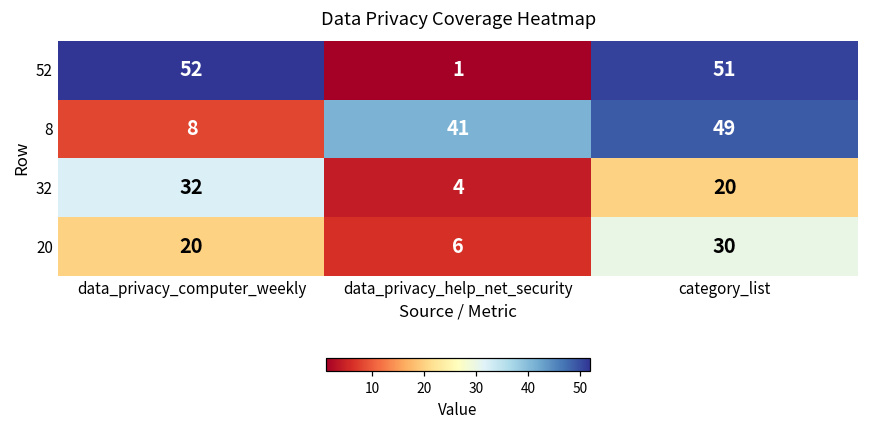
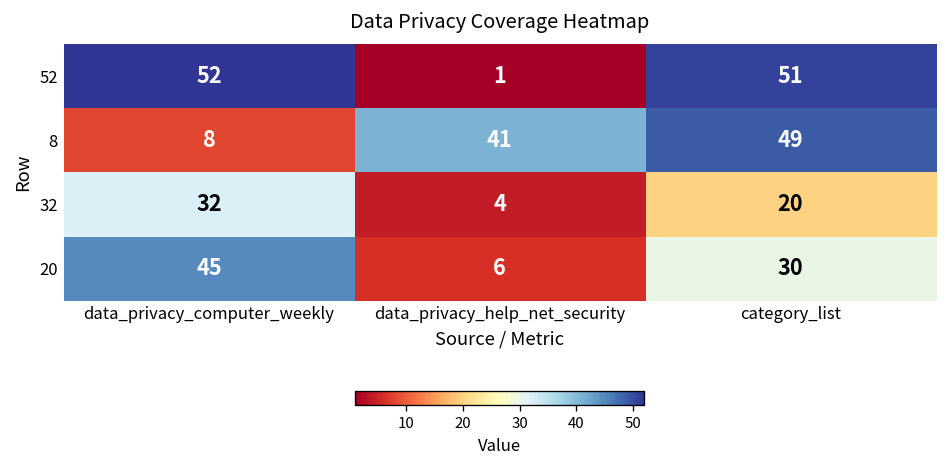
20, data_privacy_computer_weekly: 20 -> 45
